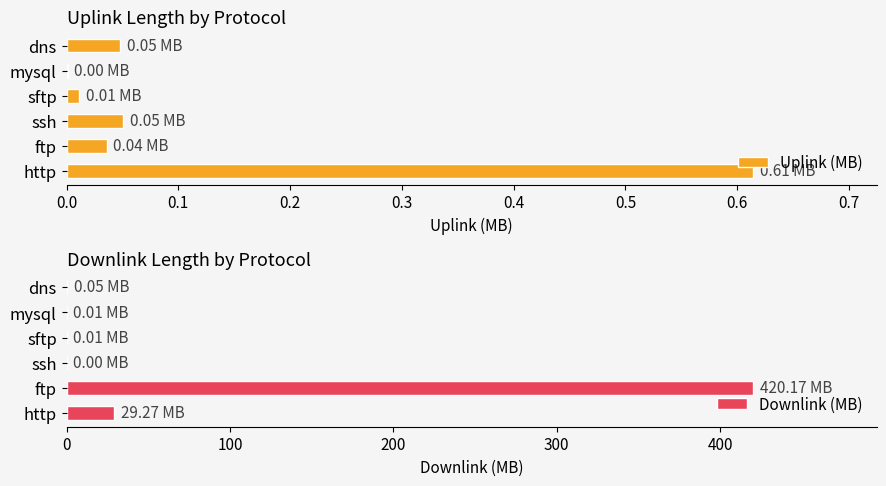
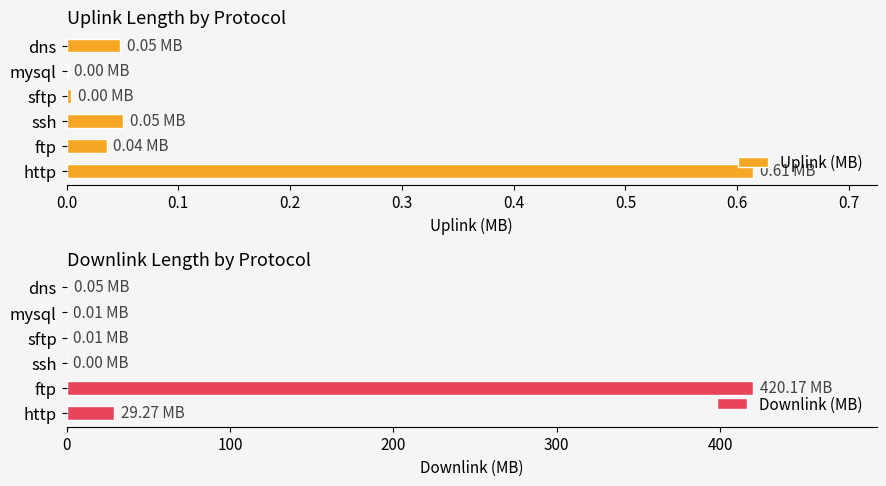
Uplink Length by Protocol, sftp: 0.01 -> 0.00
